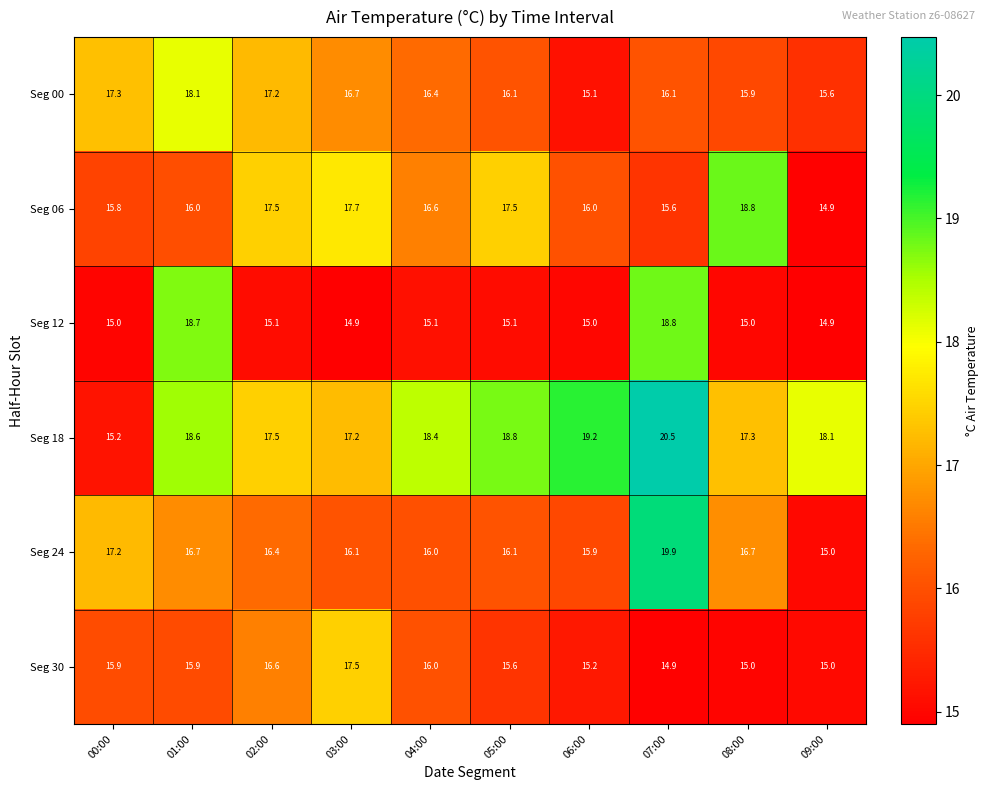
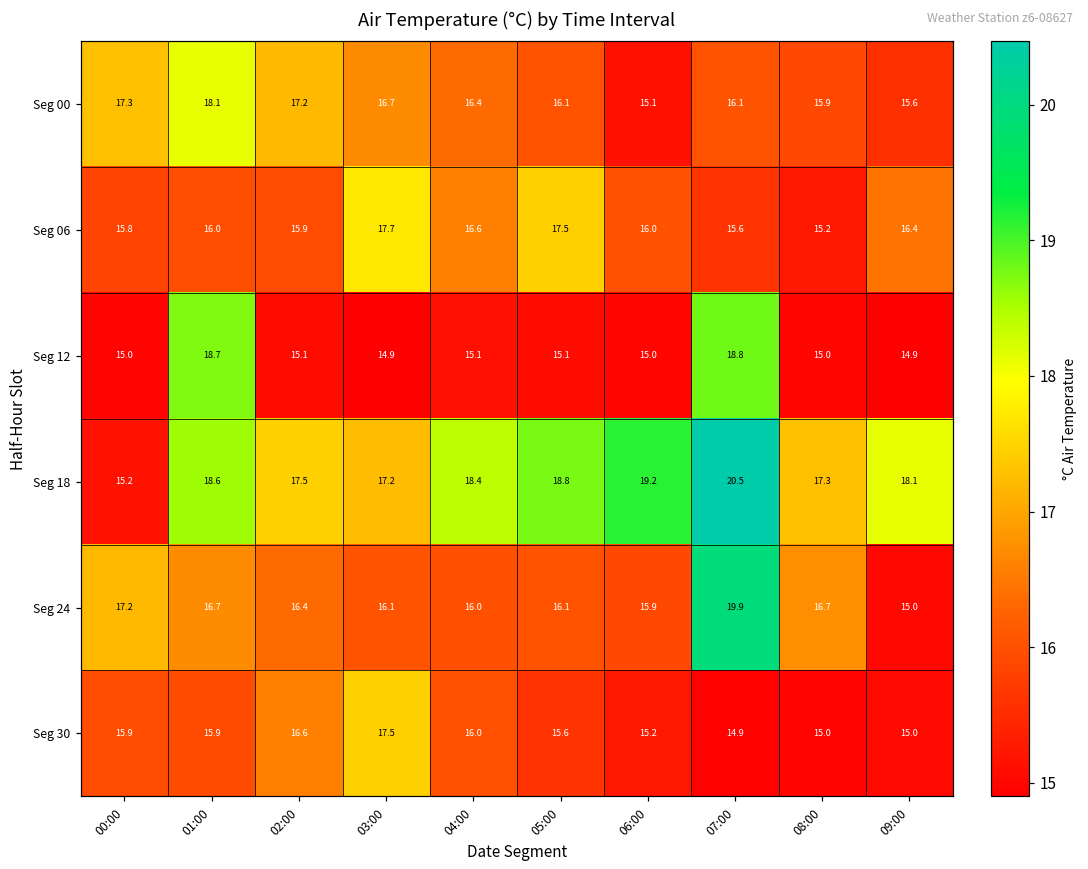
Seg 06, 02:00: 17.5 -> 15.9
Seg 06, 08:00: 18.8 -> 15.2
Seg 06, 09:00: 14.9 -> 16.4
